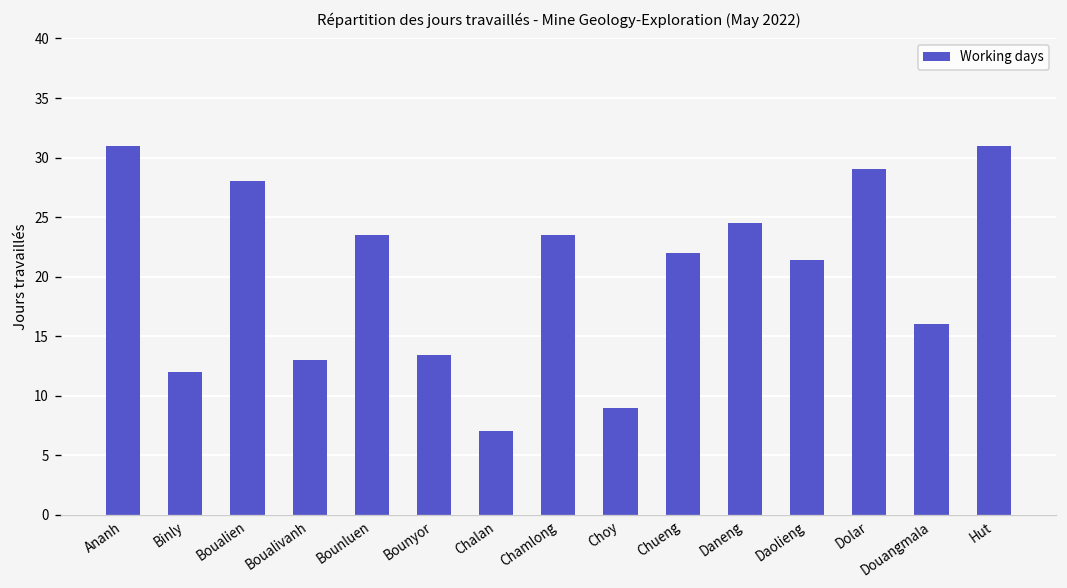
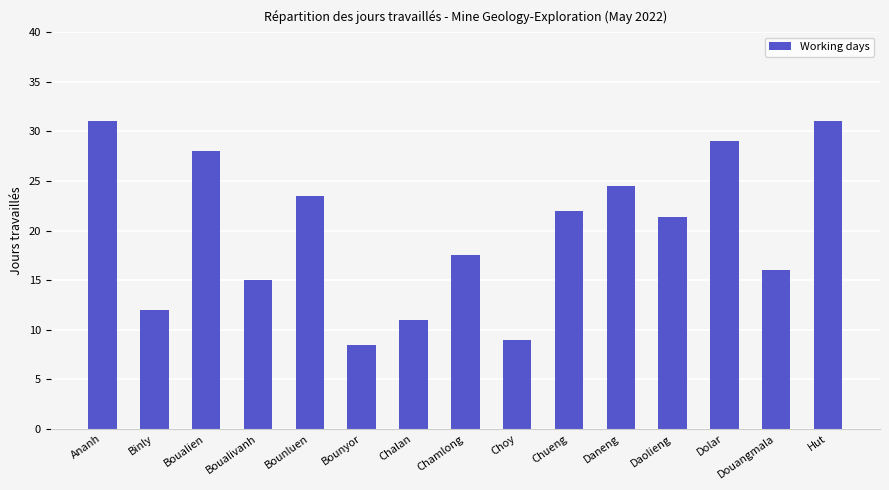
Boualivanh: 13 -> 15
Bounyor: 13 -> 9
Chalan: 7 -> 11
Chamlong: 24 -> 18
